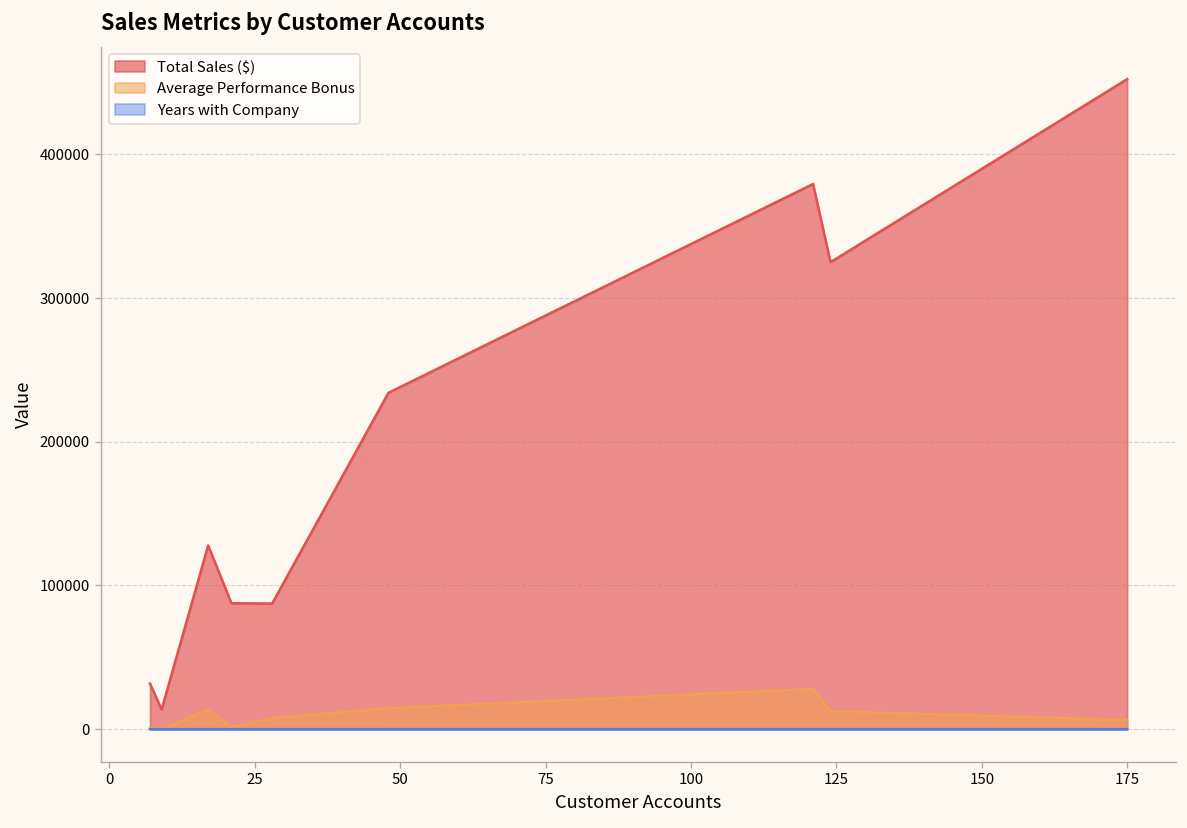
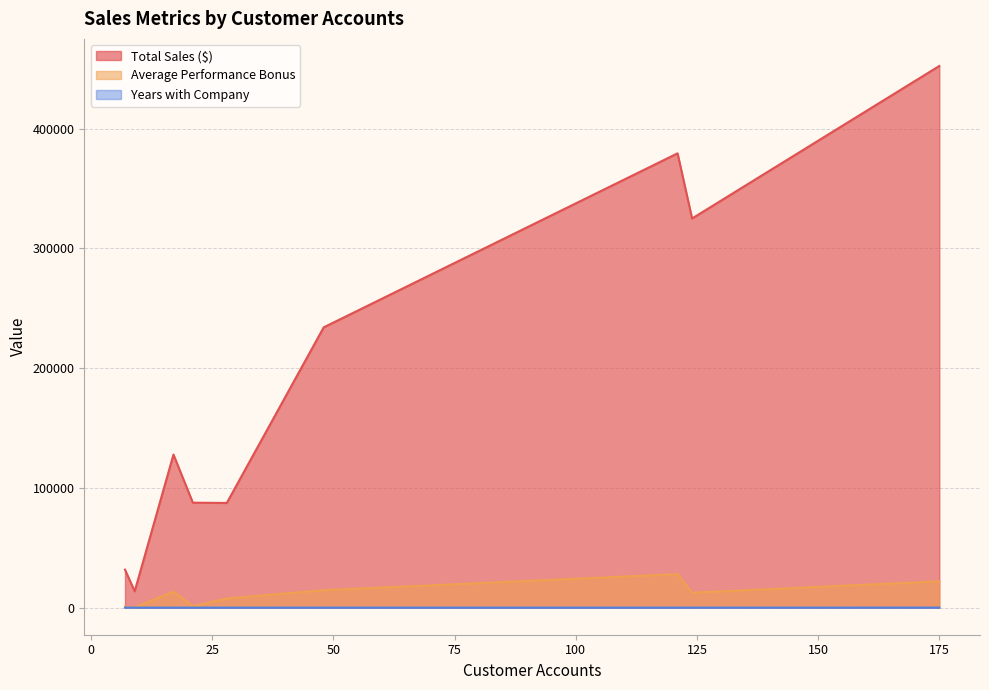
Average Performance Bonus, 175: 6000 -> 22000
